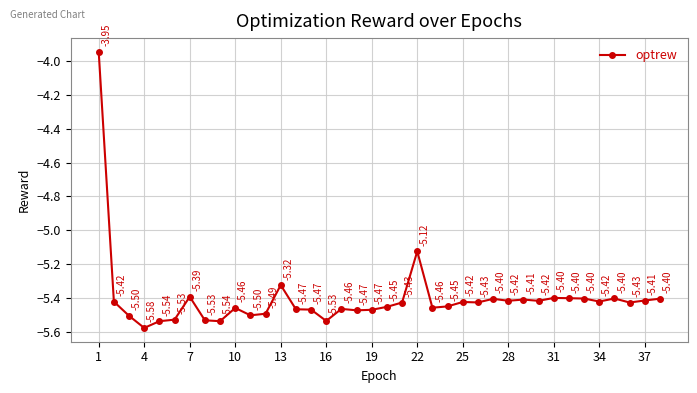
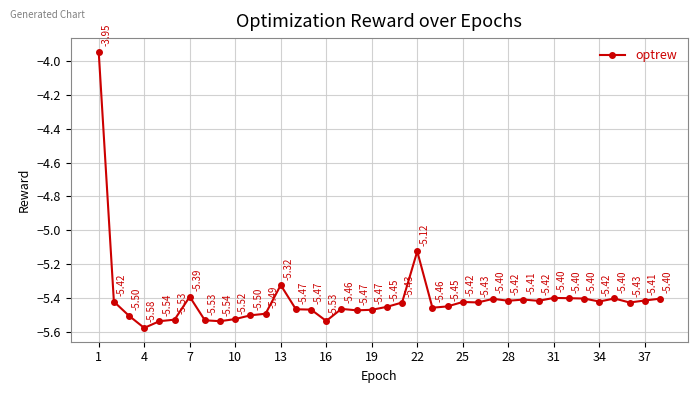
10: -5.46 -> -5.52
